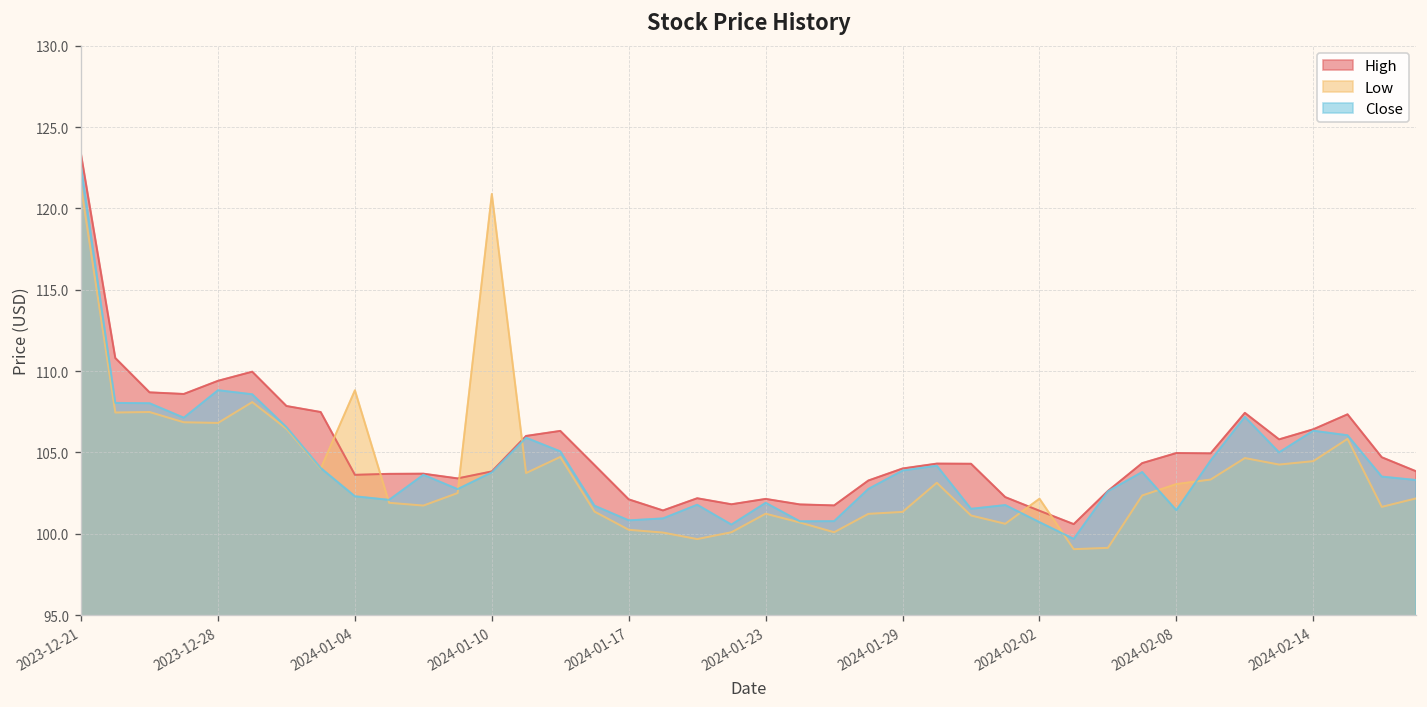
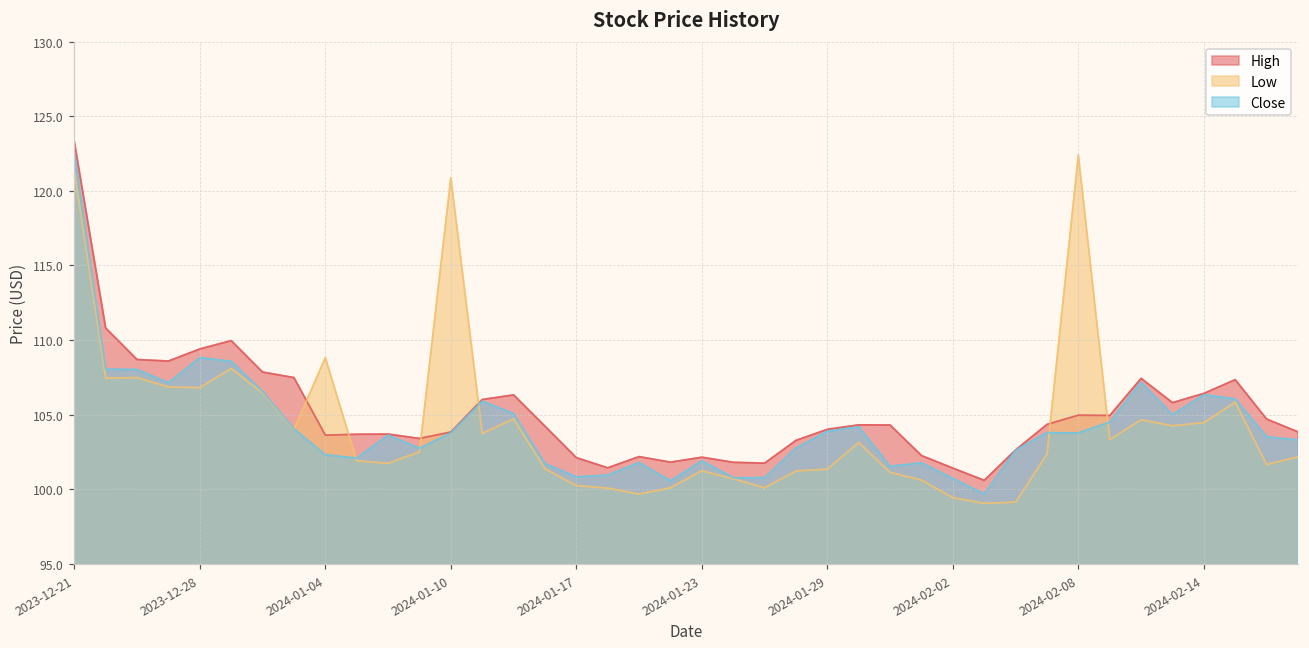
Low, 2024-02-02: 102.2 -> 99.4
Low, 2024-02-08: 103.1 -> 122.4
Close, 2024-02-08: 101.4 -> 103.8
